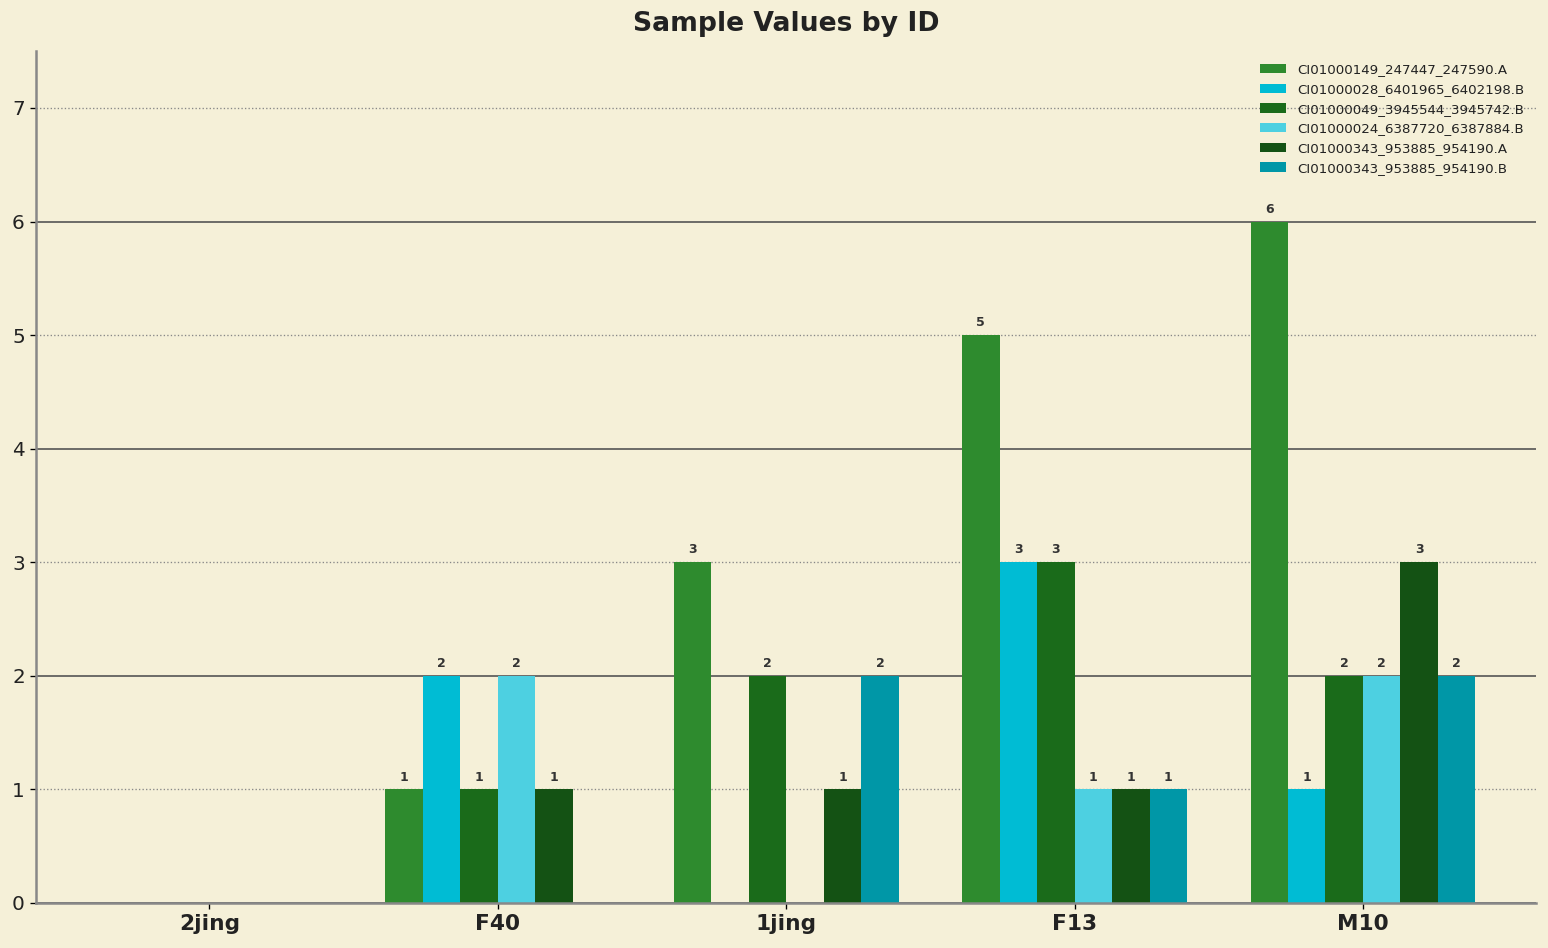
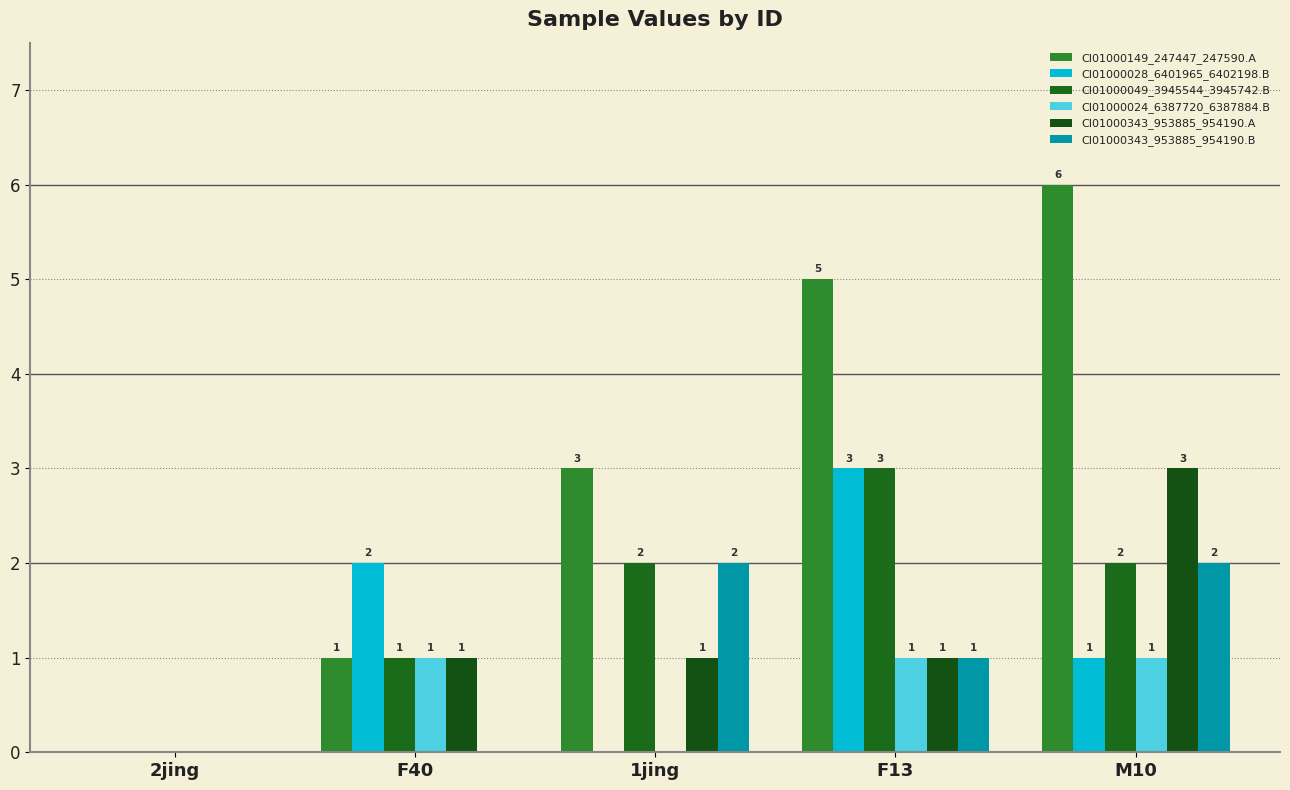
CI01000024_6387720_6387884.B, F40: 2 -> 1
CI01000024_6387720_6387884.B, M10: 2 -> 1
